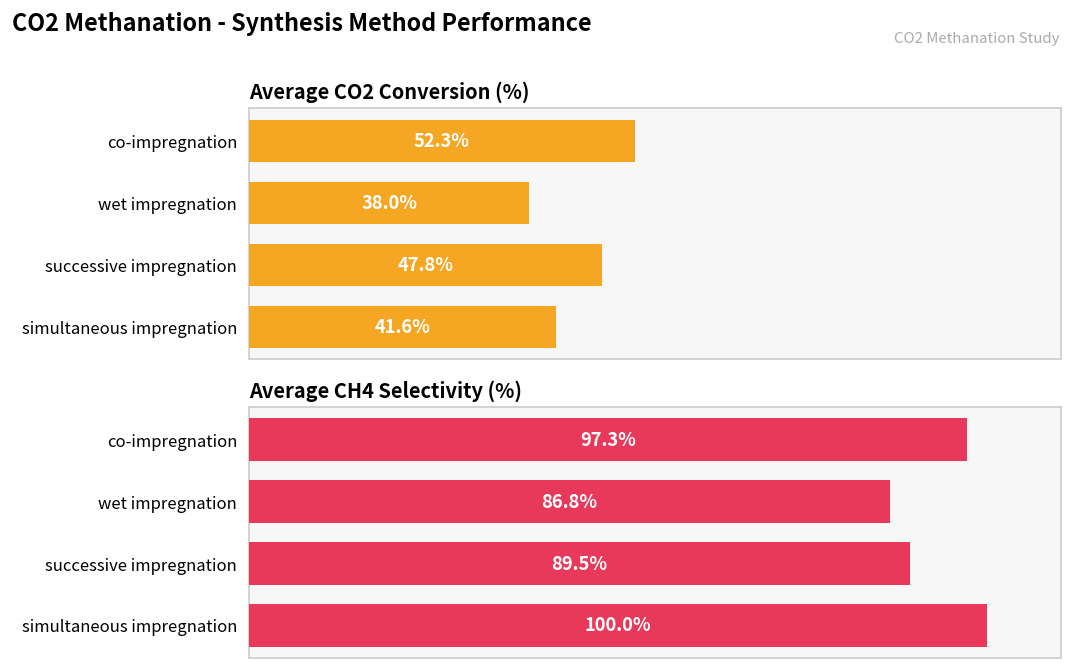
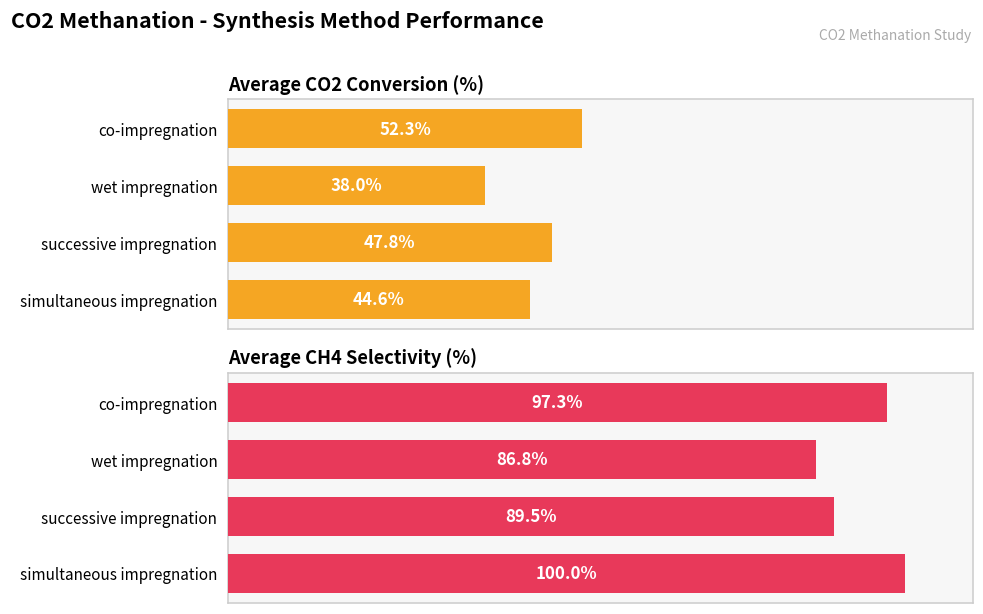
Average CO2 Conversion (%), simultaneous impregnation: 41.6% -> 44.6%
